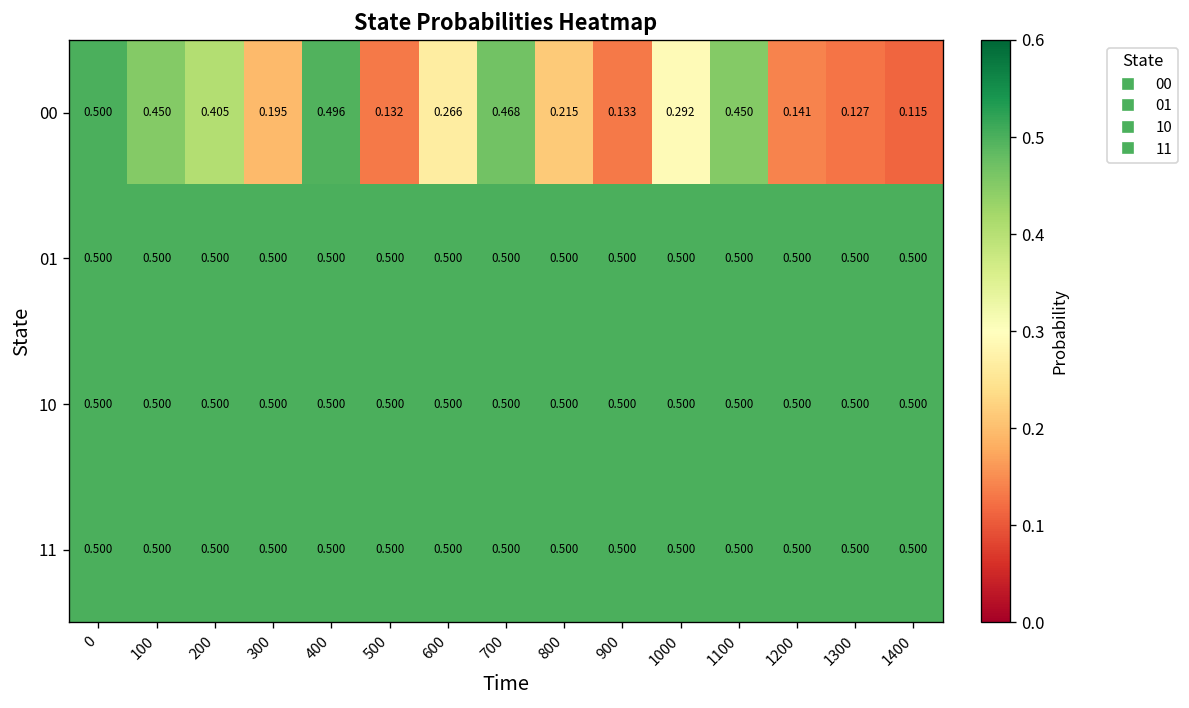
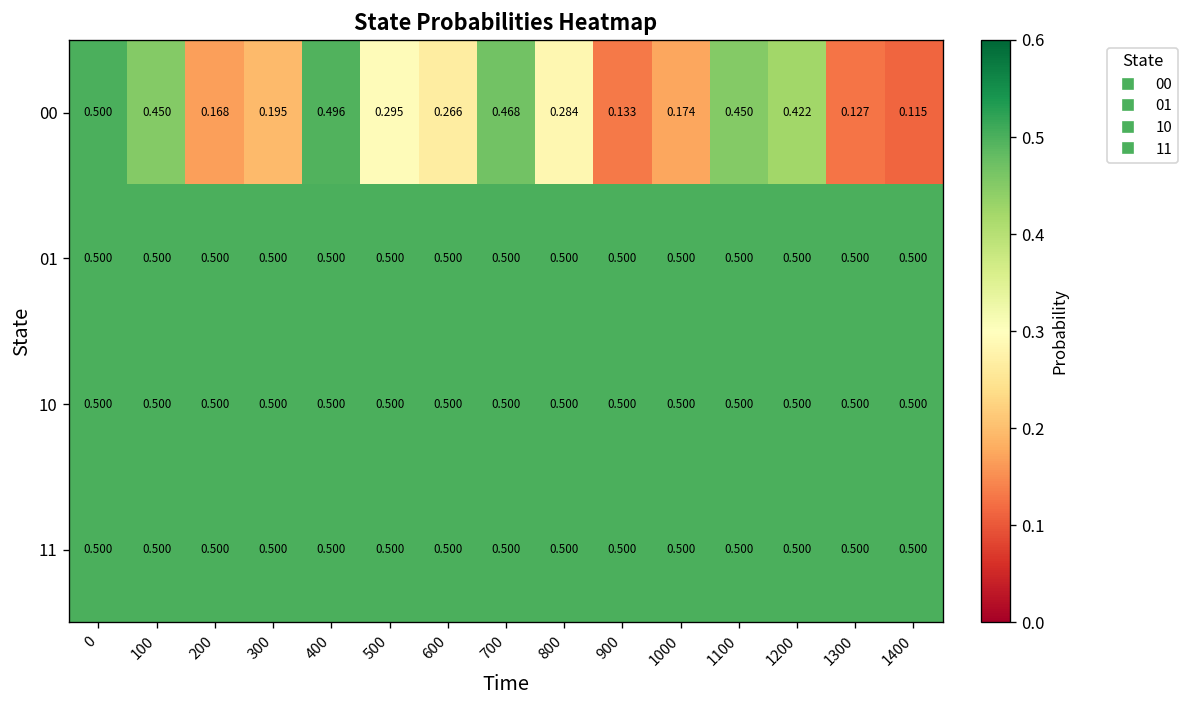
00, 200: 0.405 -> 0.168
00, 500: 0.132 -> 0.295
00, 800: 0.215 -> 0.284
00, 1000: 0.292 -> 0.174
00, 1200: 0.141 -> 0.422
